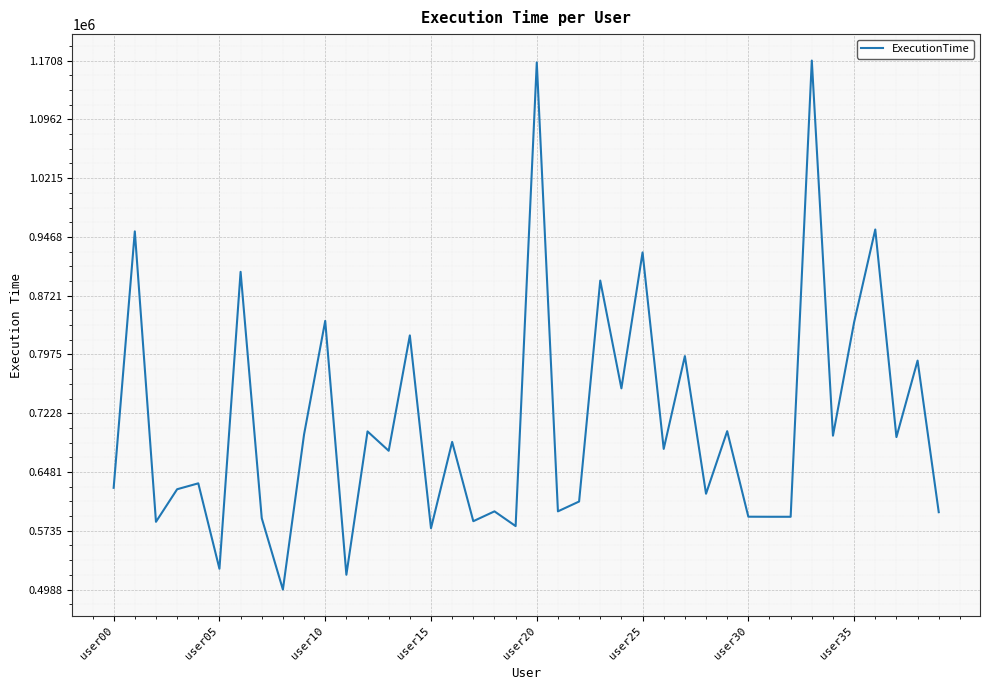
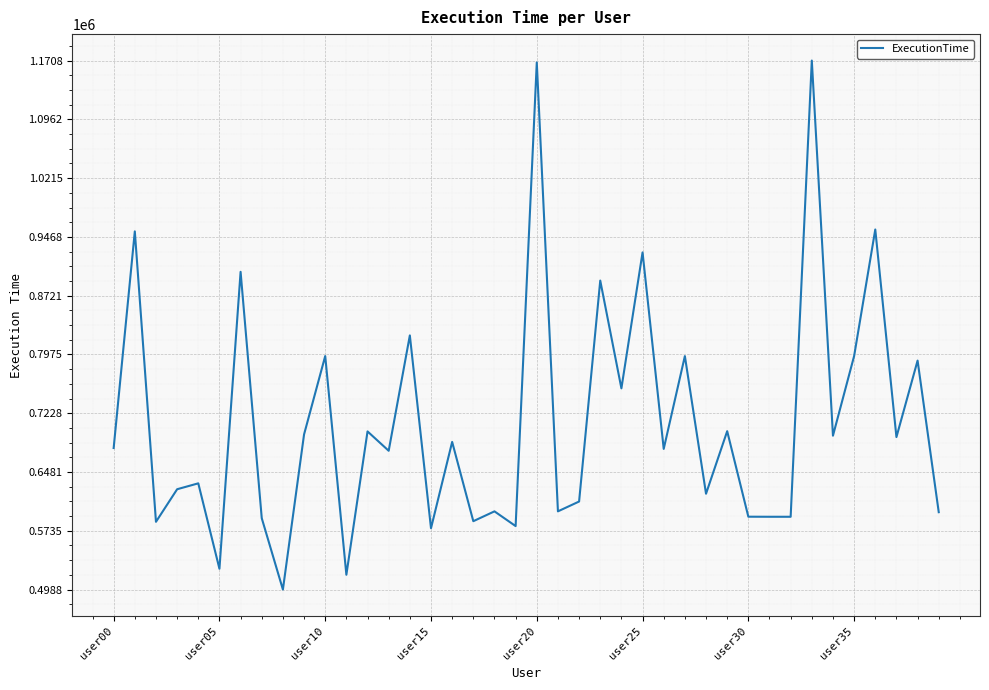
user00: 630000 -> 680000
user10: 840000 -> 800000
user35: 840000 -> 800000
